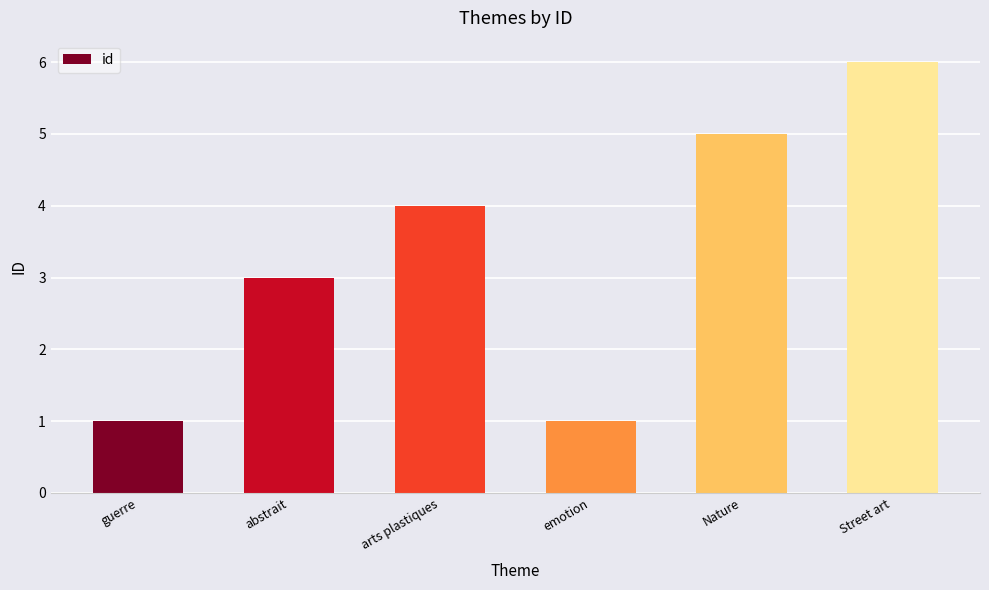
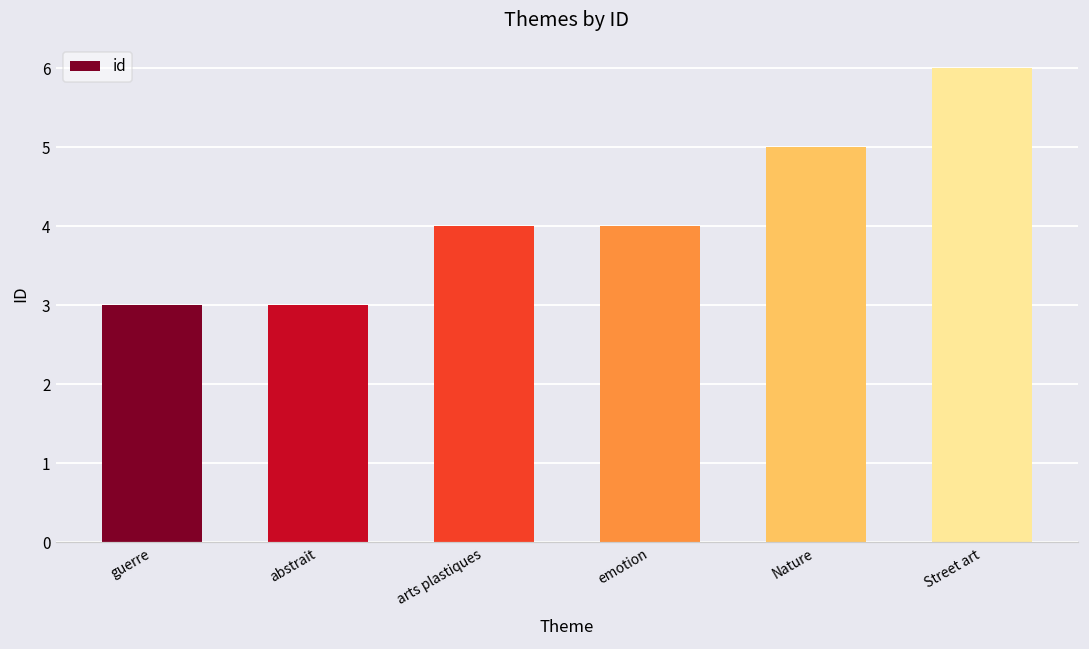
guerre: 1 -> 3
emotion: 1 -> 4
